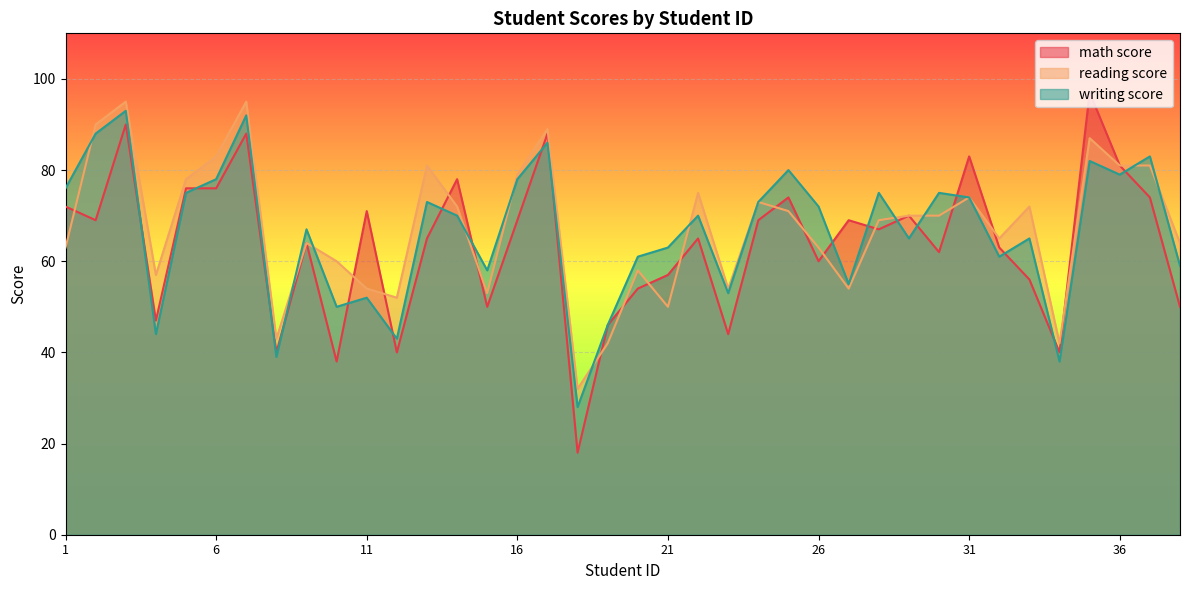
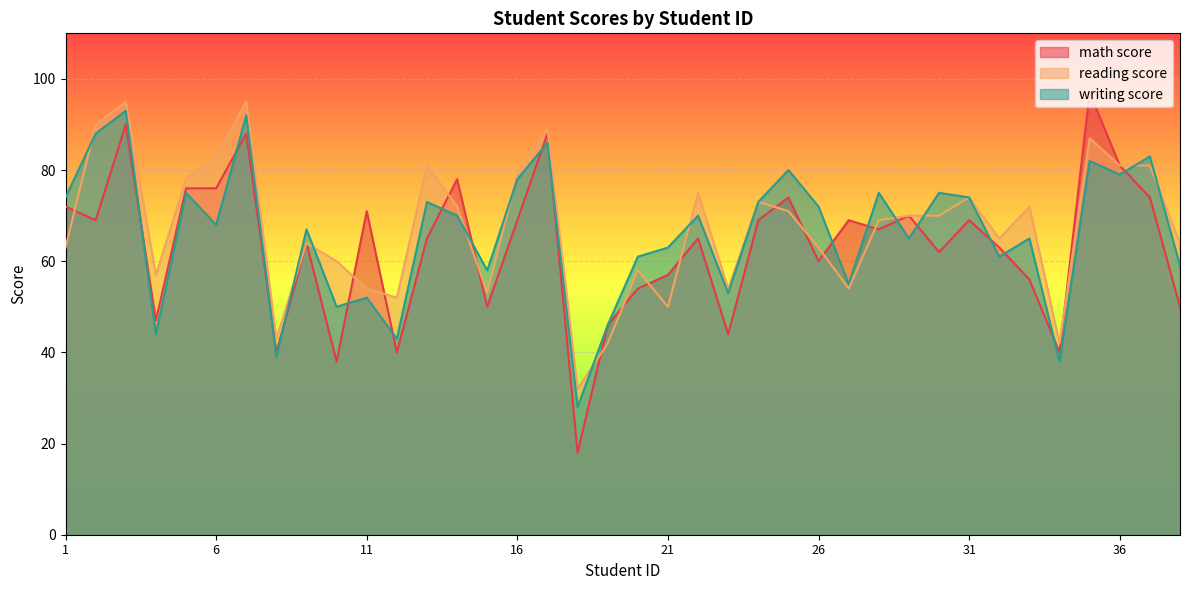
writing score, 1: 76 -> 74
writing score, 6: 78 -> 68
math score, 31: 83 -> 69
